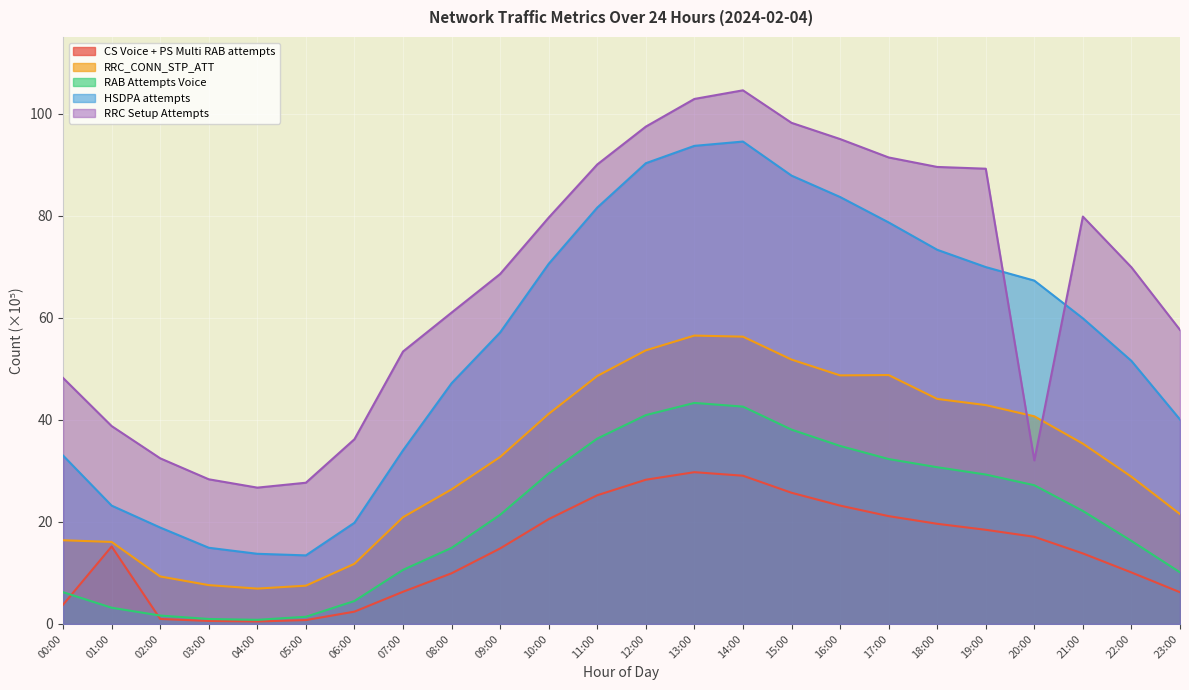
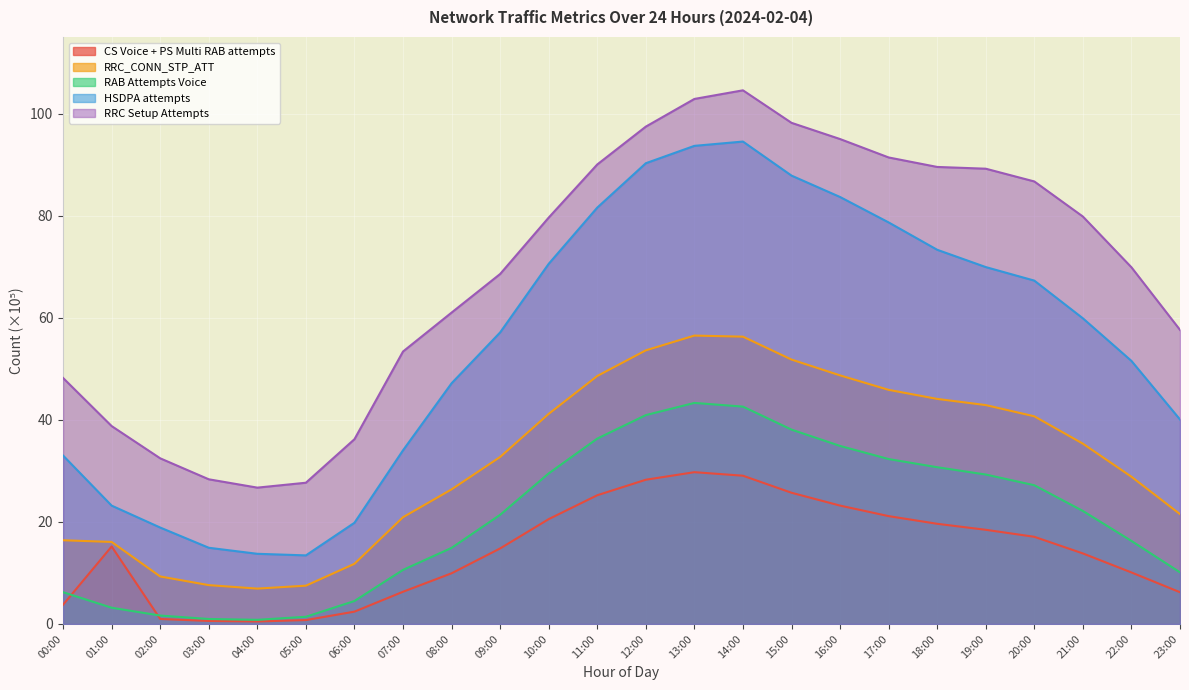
RRC_CONN_STP_ATT, 17:00: 49 -> 46
RRC Setup Attempts, 20:00: 32 -> 87
